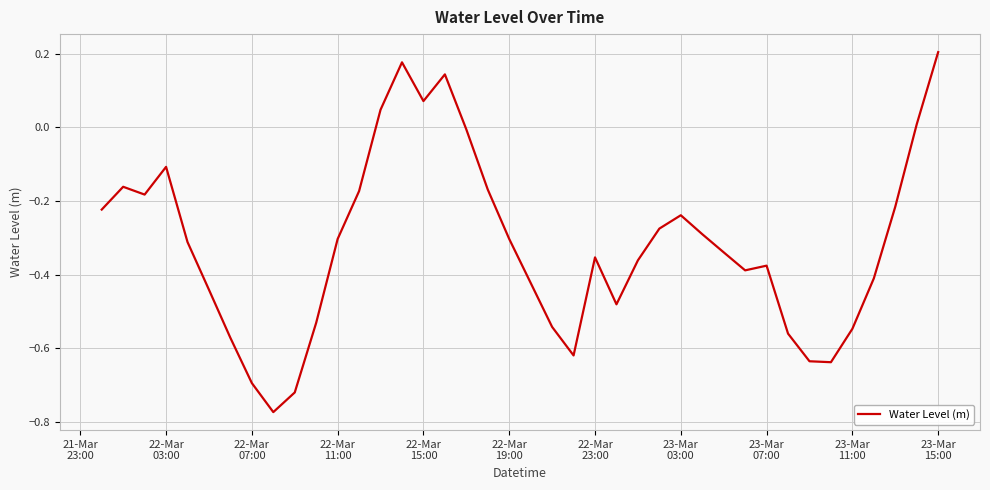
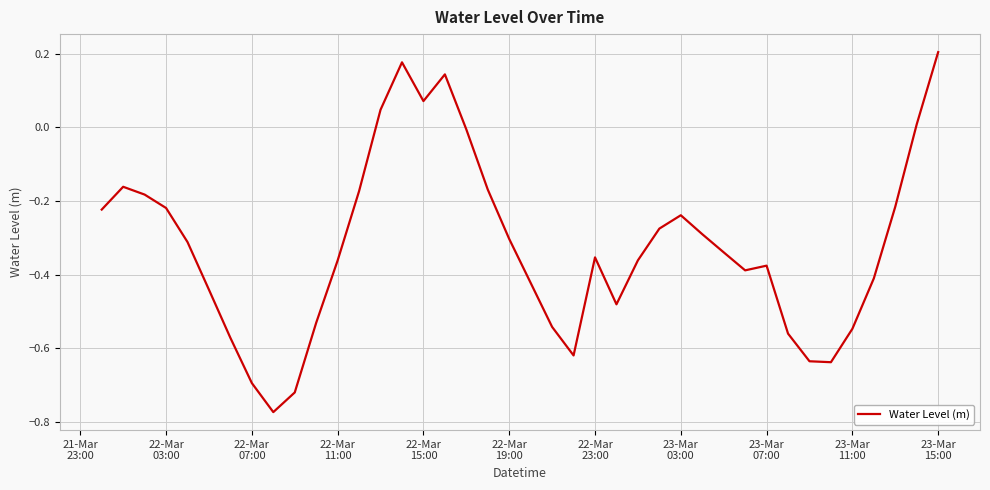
22-Mar 03:00: -0.11 -> -0.22
22-Mar 11:00: -0.30 -> -0.36
